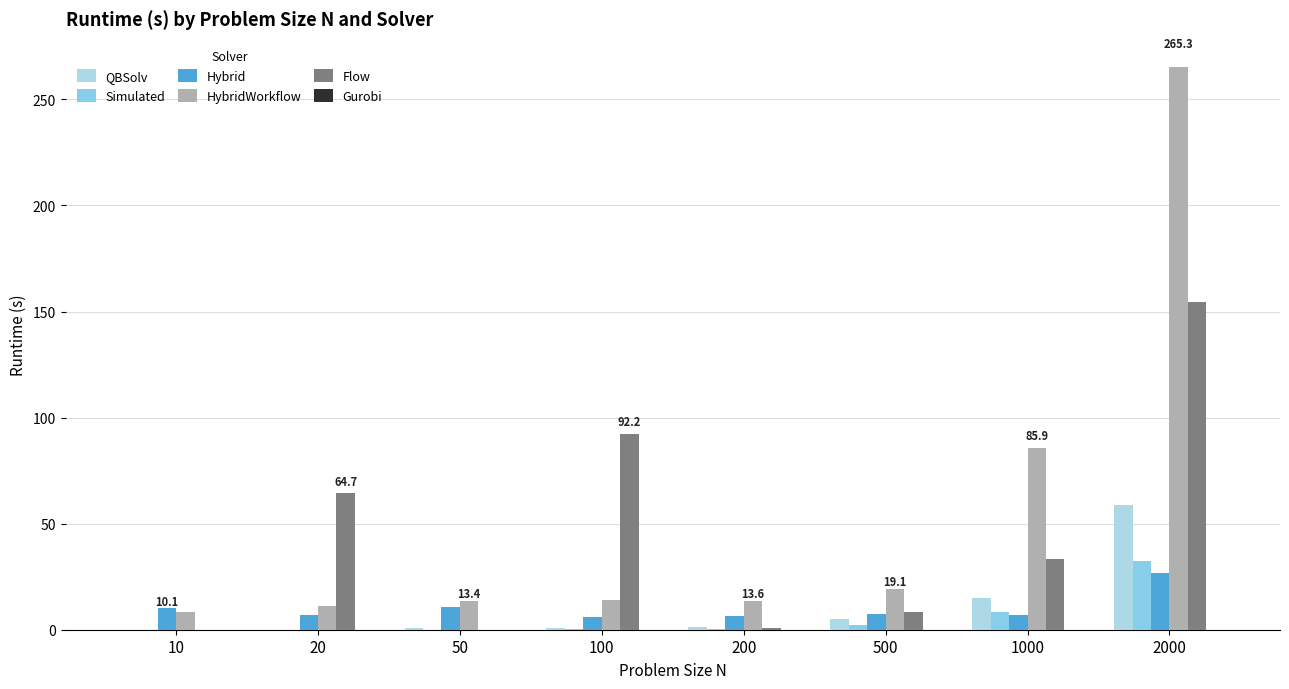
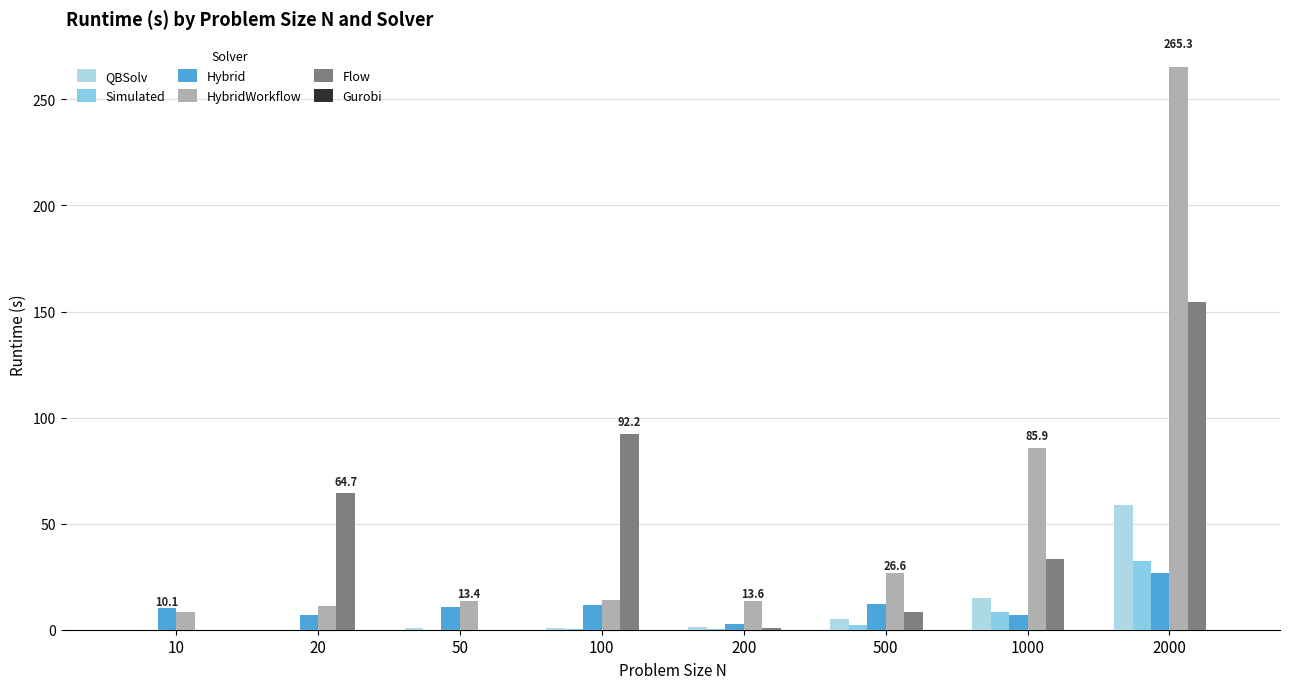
Hybrid, 100: 6 -> 12
Hybrid, 200: 7 -> 3
Hybrid, 500: 7 -> 12
HybridWorkflow, 500: 19.1 -> 26.6
